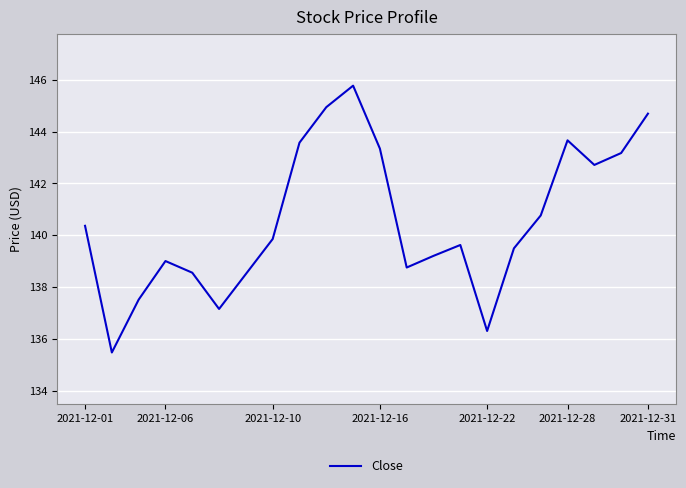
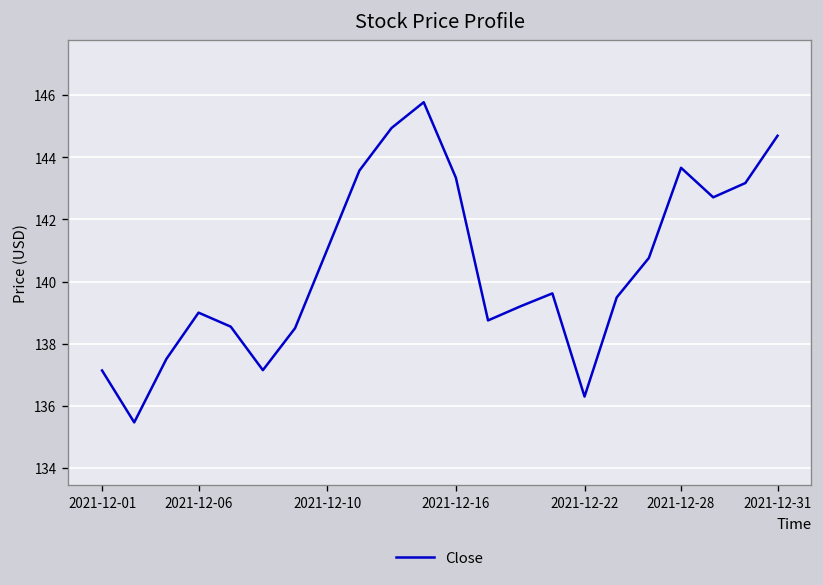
2021-12-01: 140.4 -> 137.1
2021-12-10: 139.9 -> 141.0
